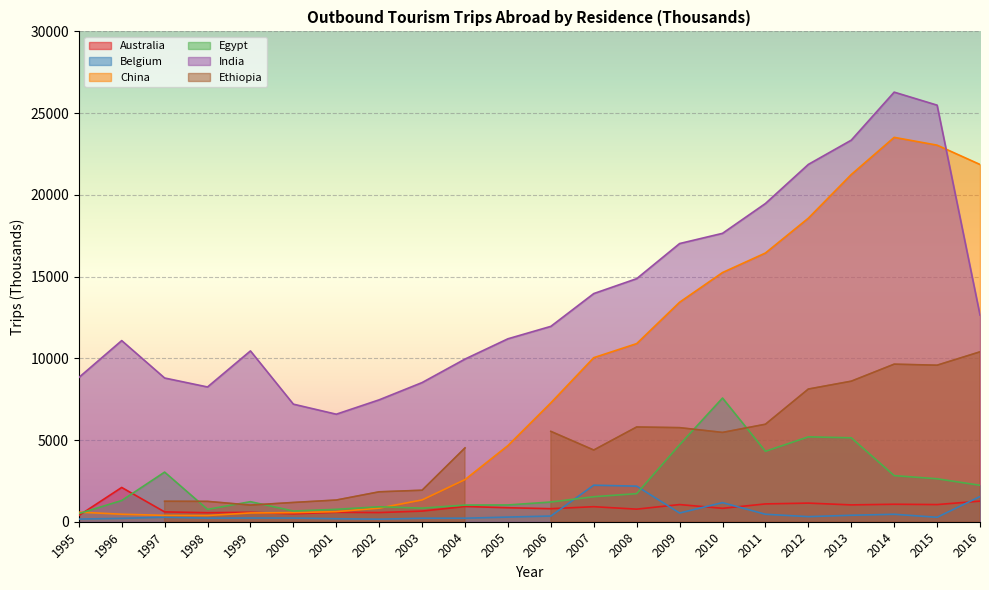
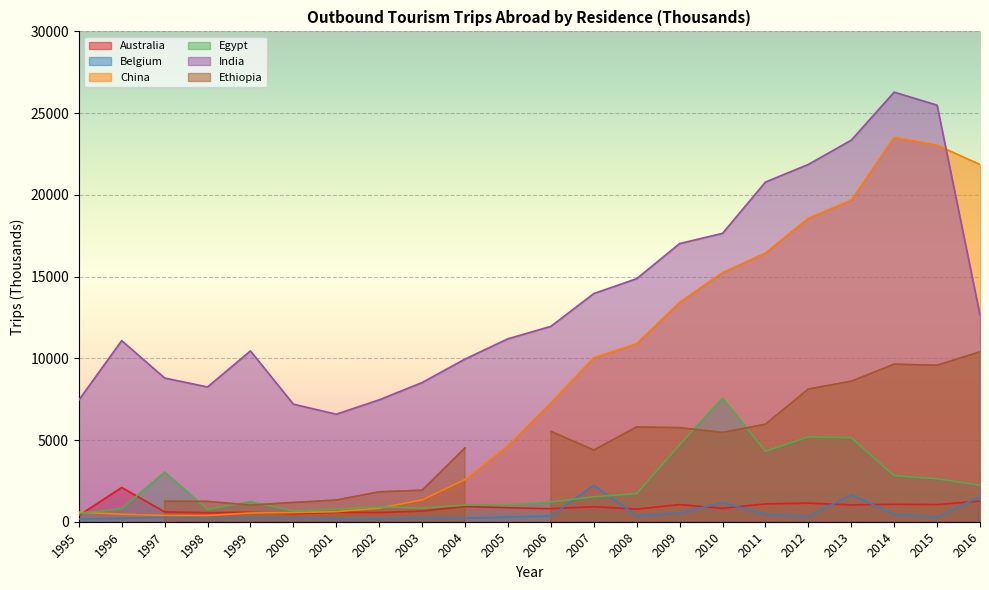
India, 1995: 8800 -> 7400
Egypt, 1996: 1300 -> 800
Belgium, 2008: 2200 -> 400
India, 2011: 19500 -> 20800
Belgium, 2013: 400 -> 1700
China, 2013: 21200 -> 19700
